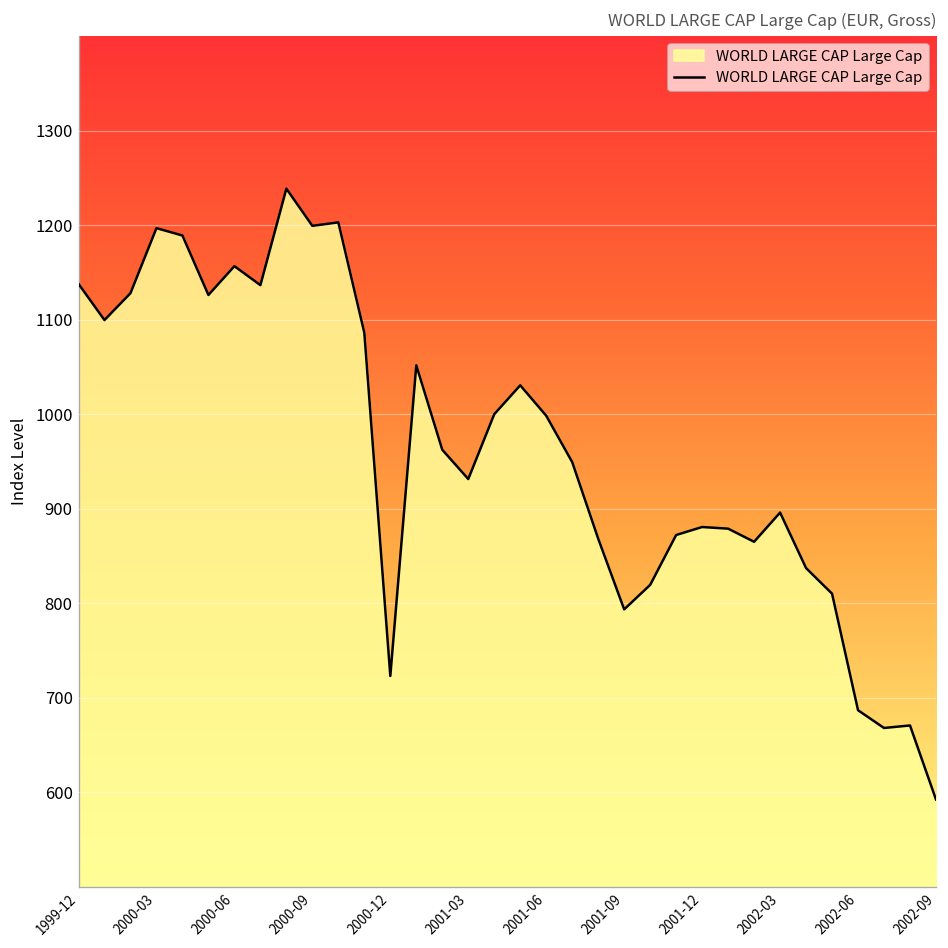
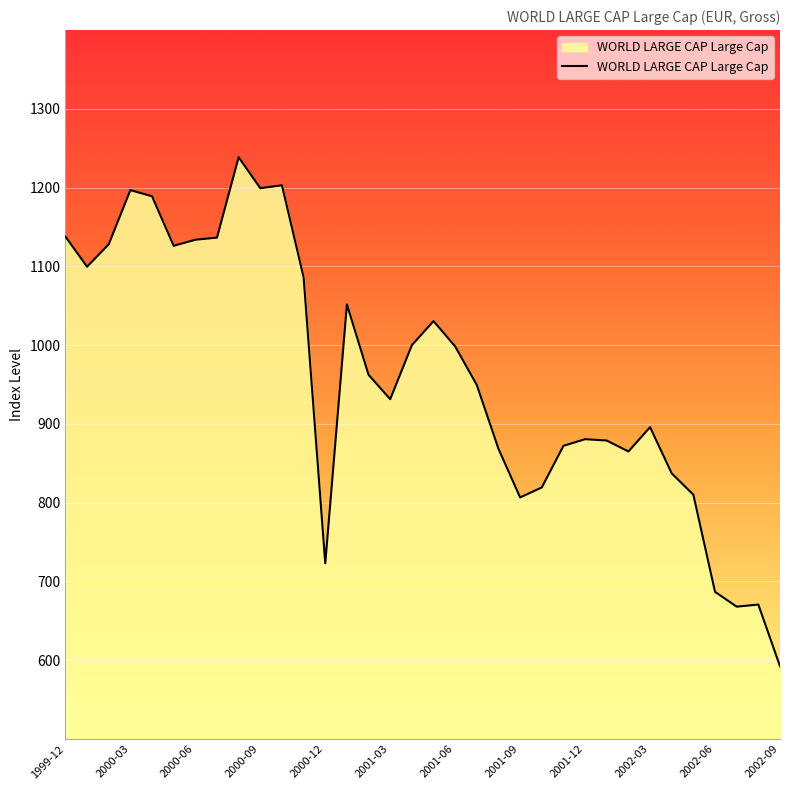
2000-06: 1160 -> 1130
2001-09: 790 -> 810
